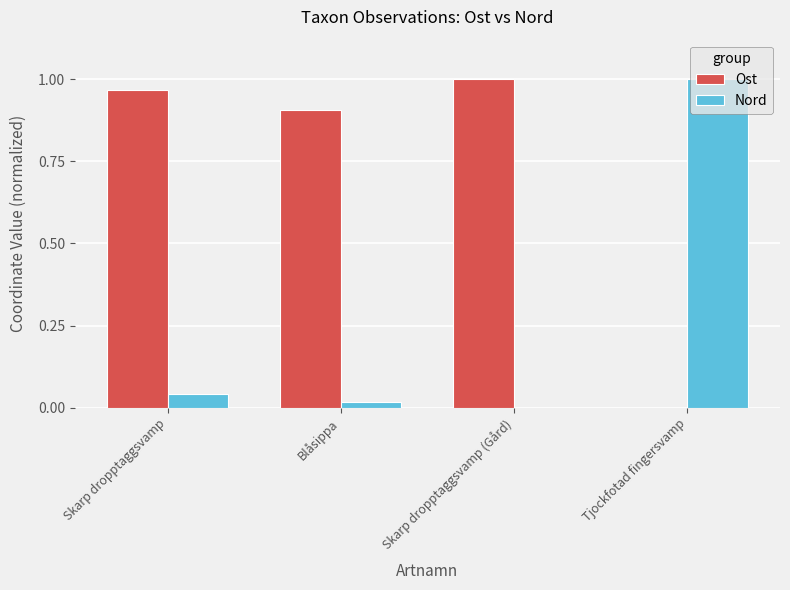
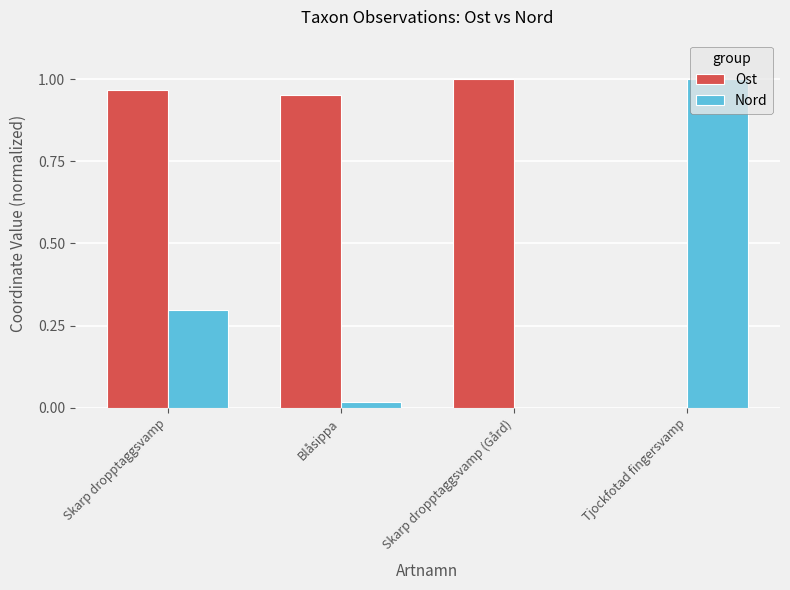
Nord, Skarp dropptaggsvamp: 0.04 -> 0.30
Ost, Blåsippa: 0.90 -> 0.95
